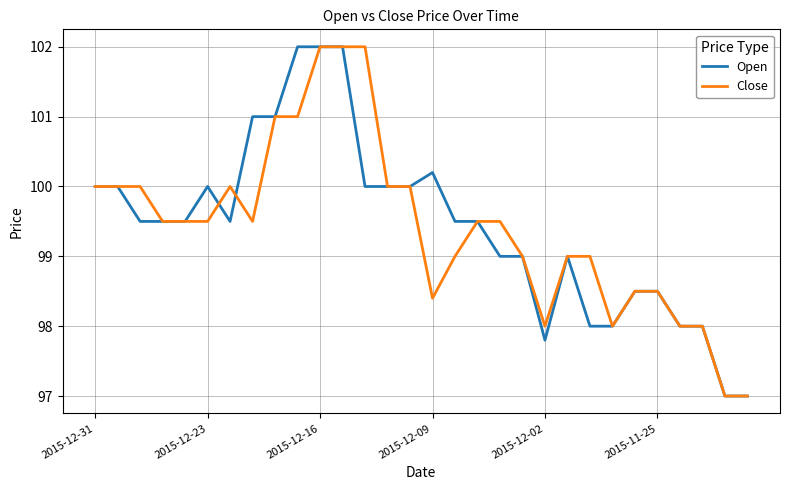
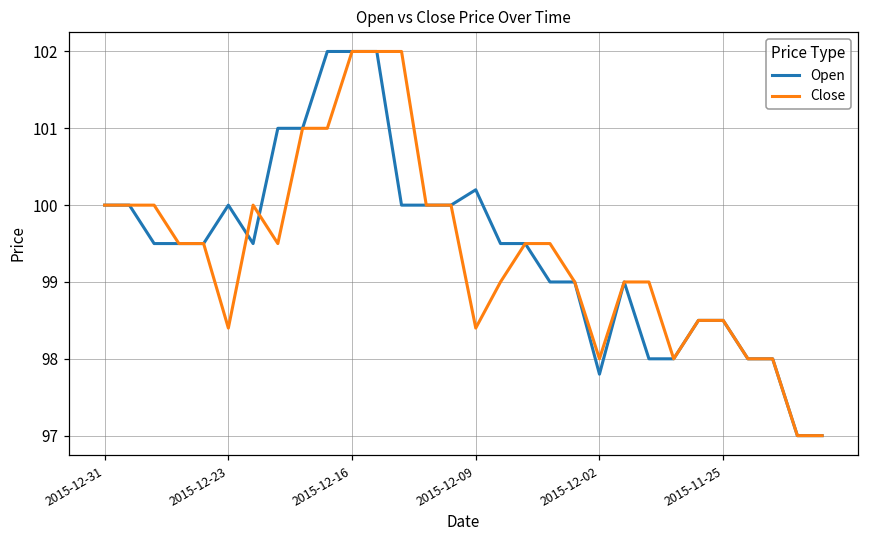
Close, 2015-12-23: 99.5 -> 98.4
